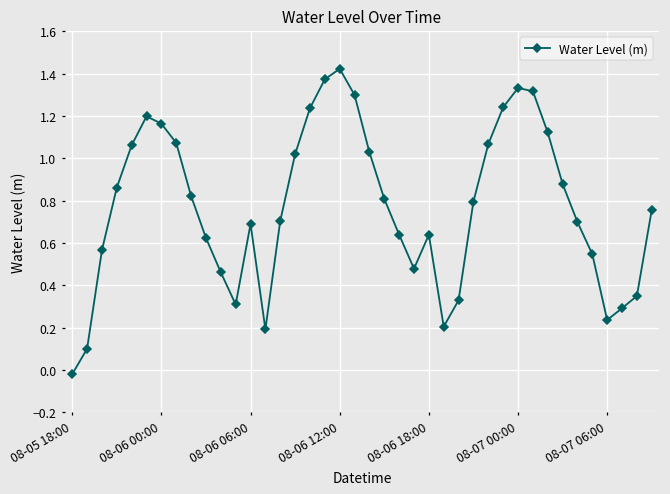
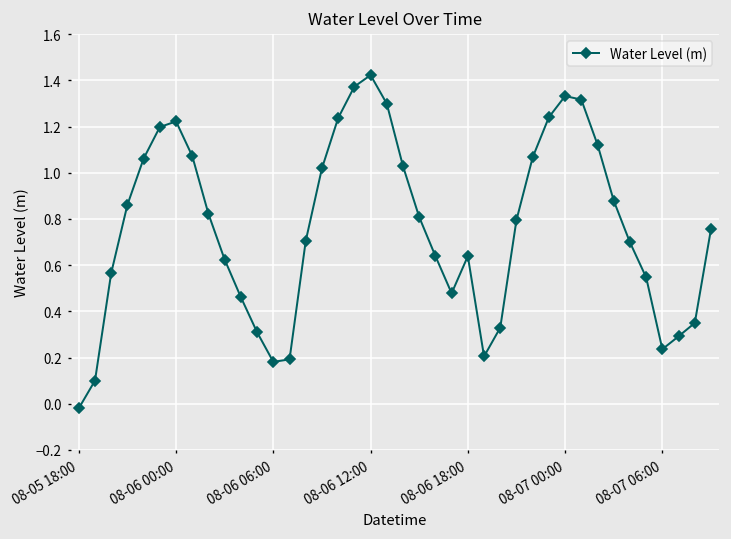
08-06 00:00: 1.16 -> 1.22
08-06 06:00: 0.69 -> 0.18
